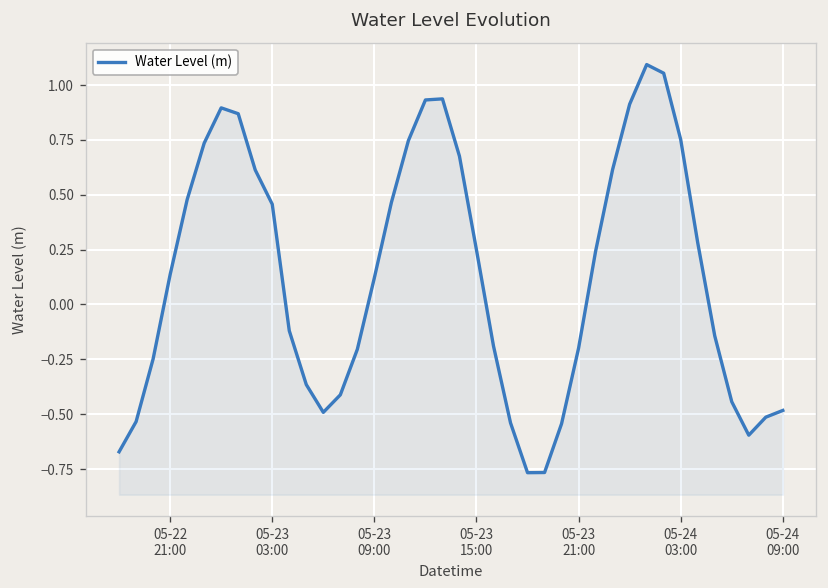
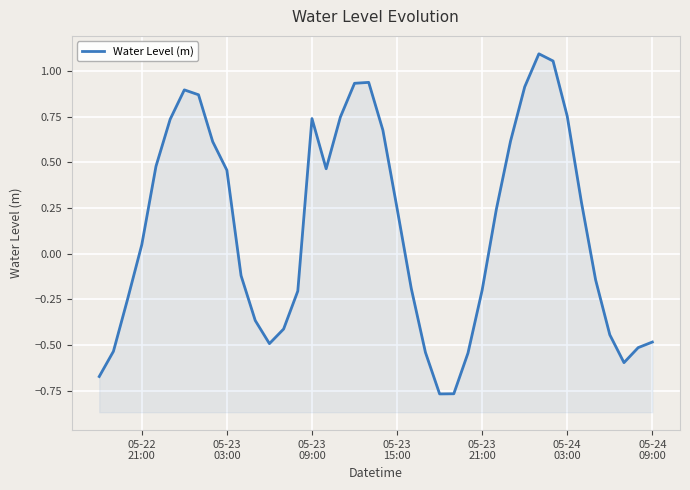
05-22 21:00: 0.14 -> 0.05
05-23 09:00: 0.12 -> 0.74
